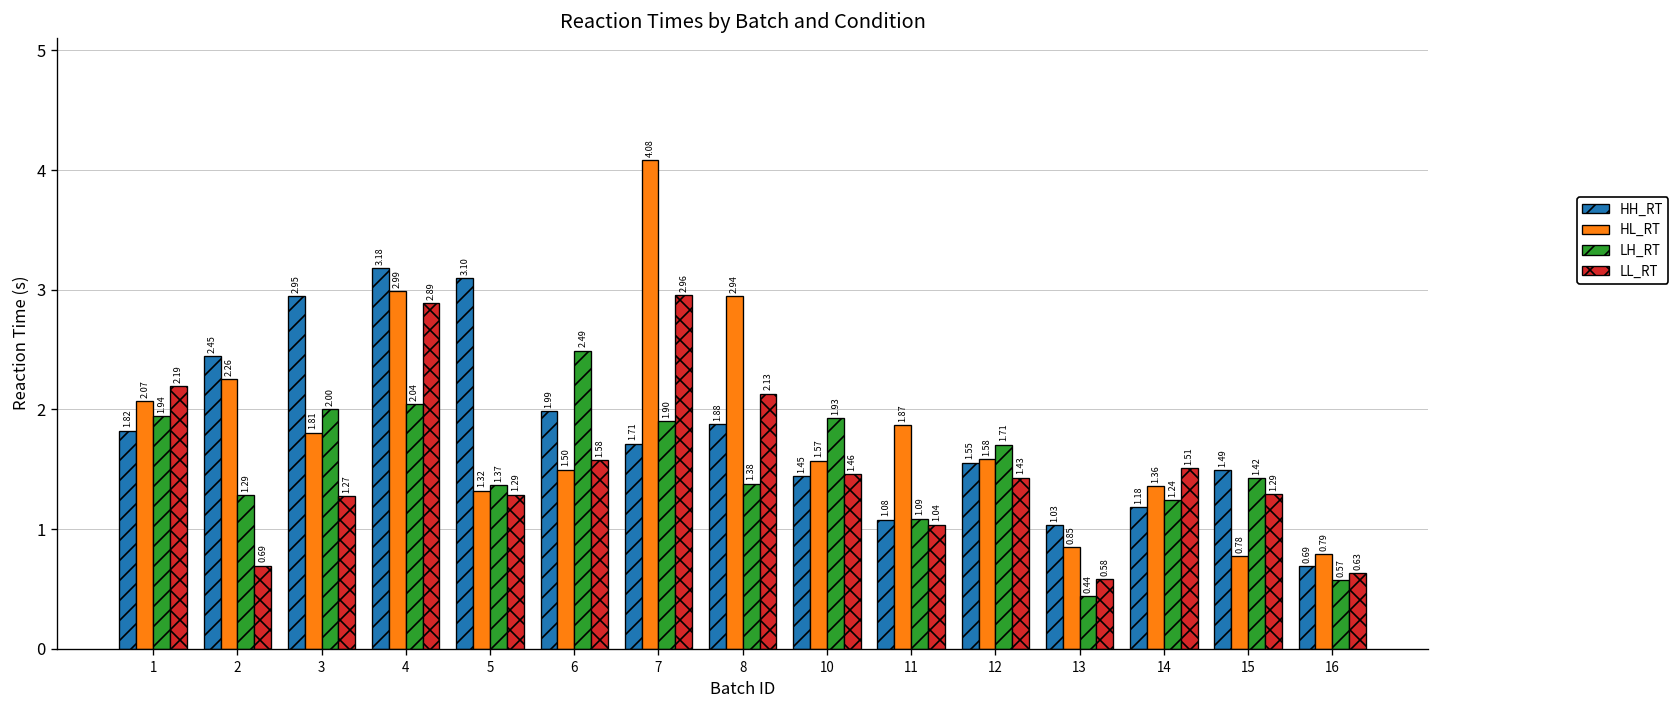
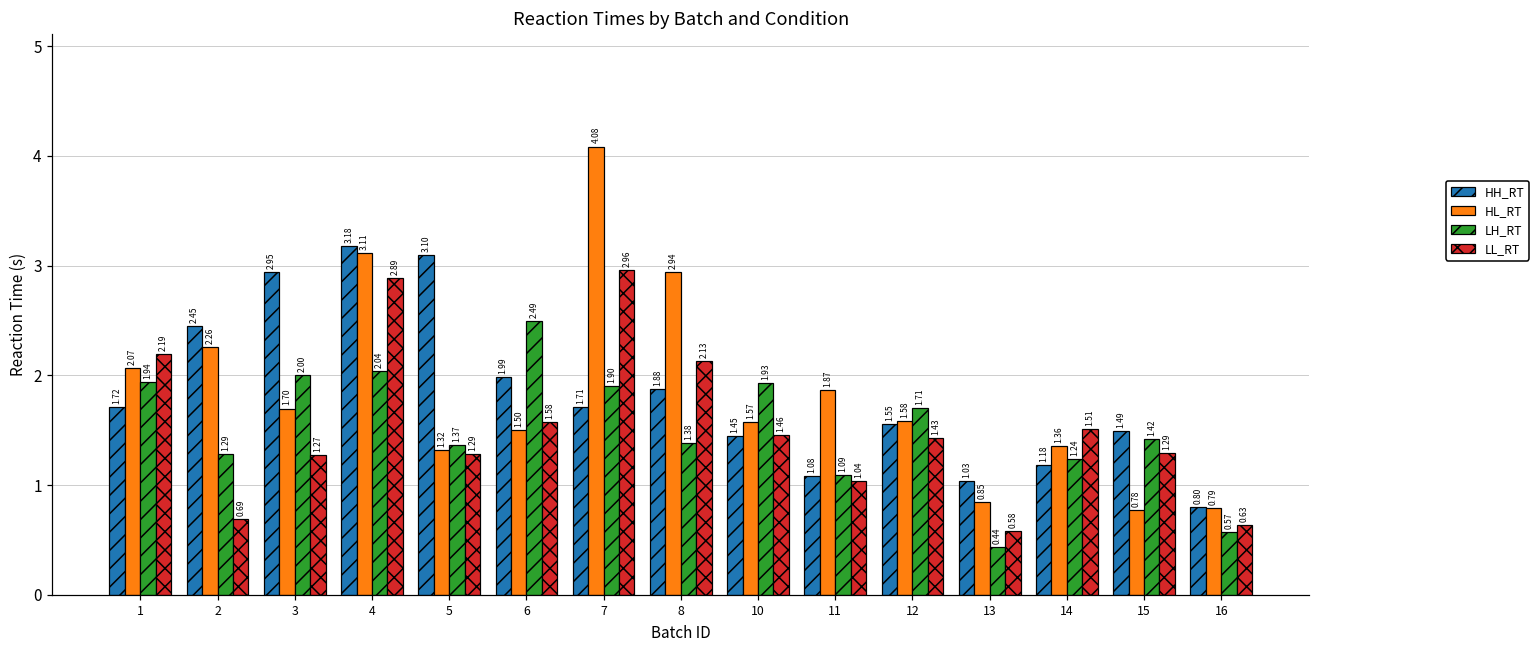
HH_RT, 1: 1.82 -> 1.72
HL_RT, 3: 1.81 -> 1.70
HL_RT, 4: 2.99 -> 3.11
HH_RT, 16: 0.69 -> 0.80
